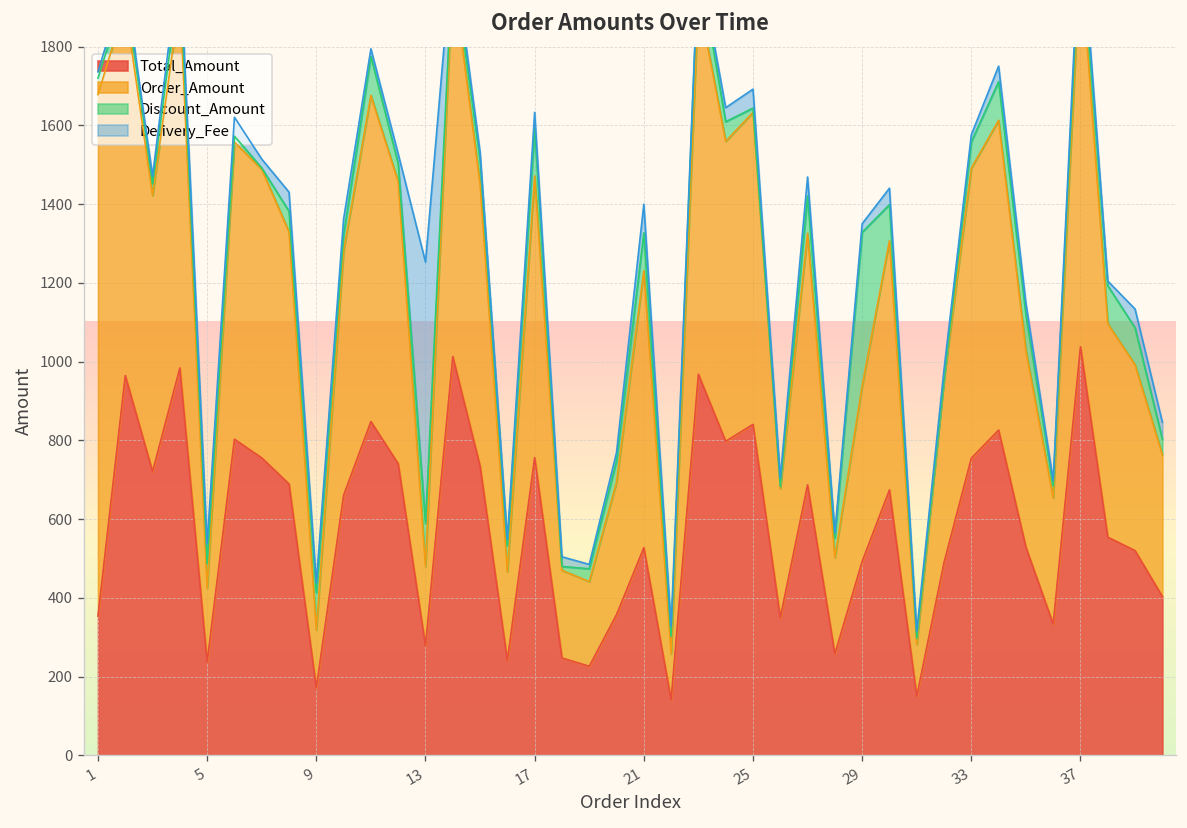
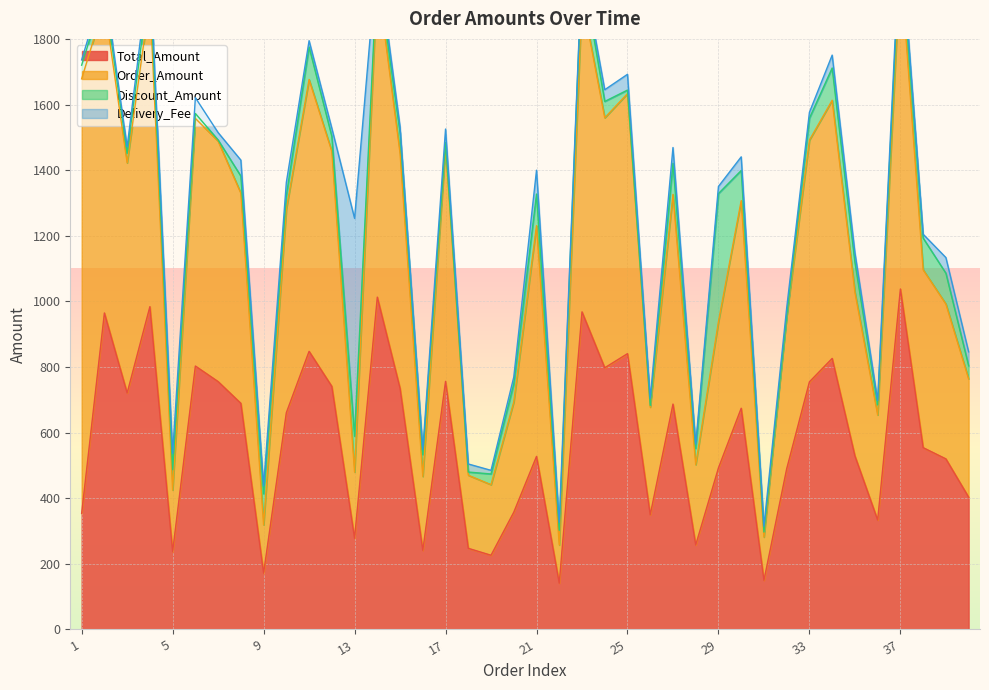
Discount_Amount, 17: 120 -> 10
